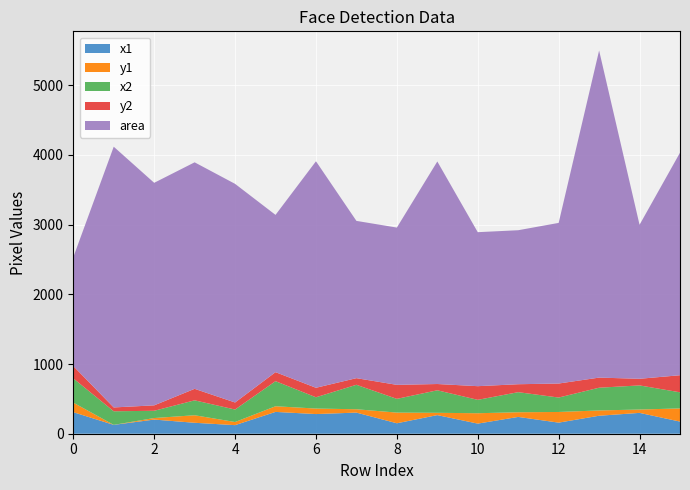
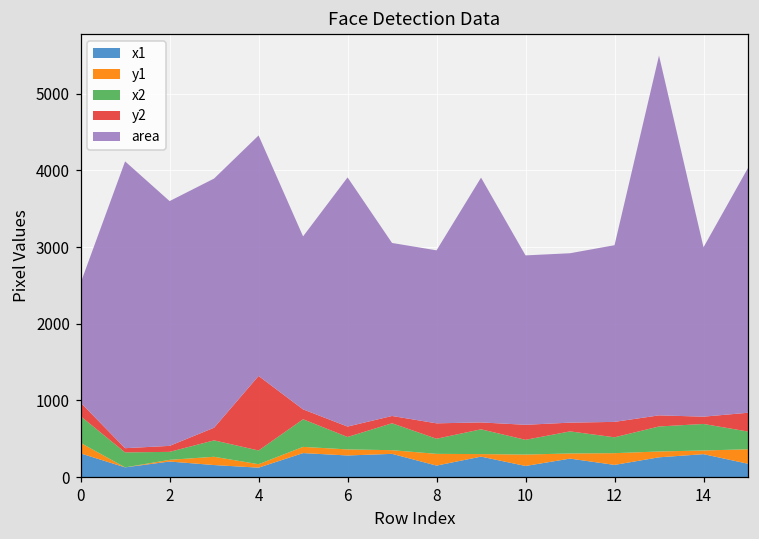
y2, 4: 100 -> 1000
